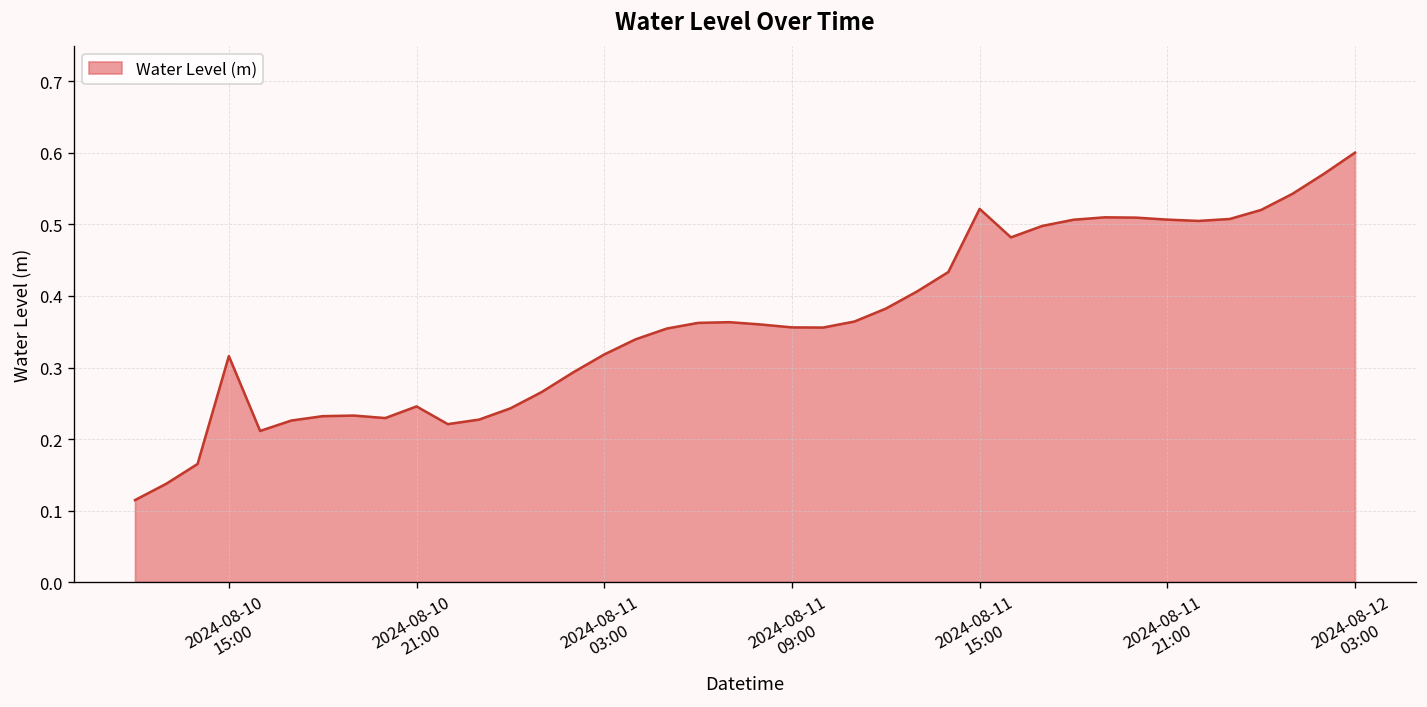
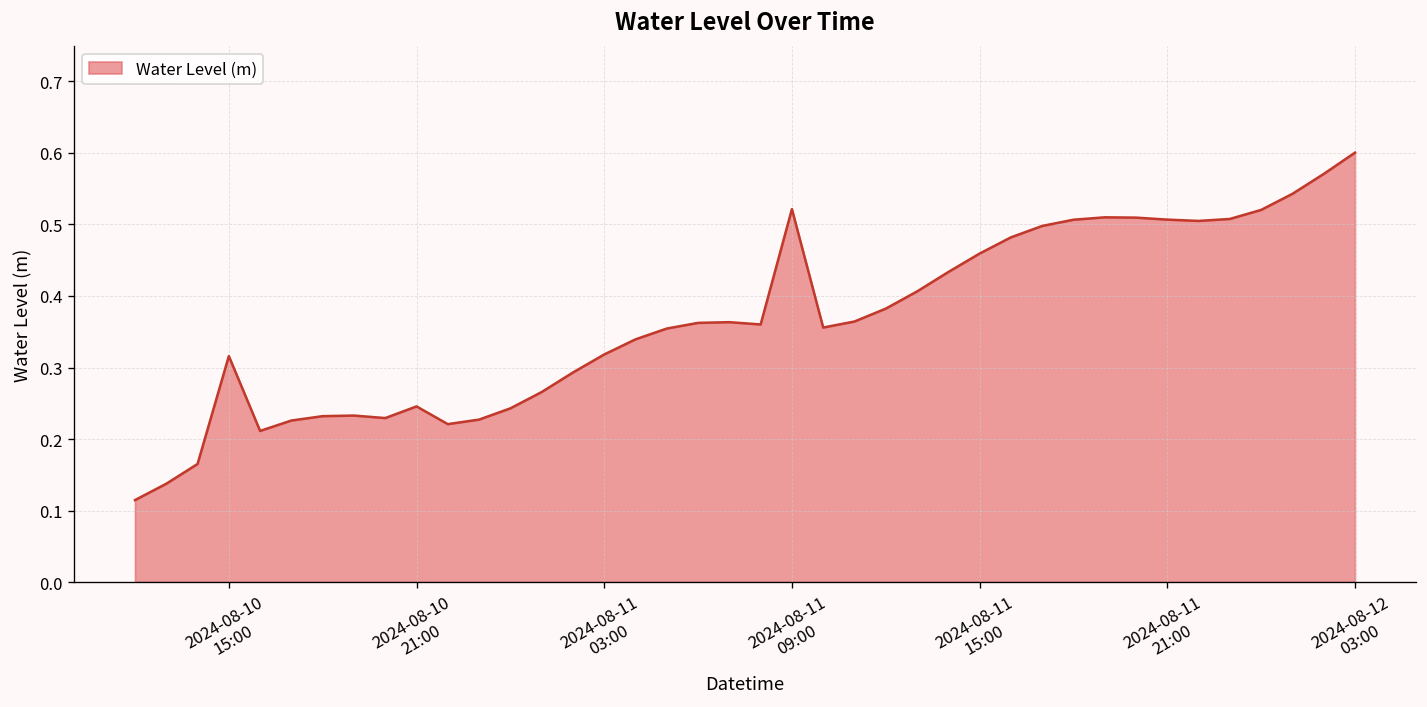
2024-08-11 09:00: 0.36 -> 0.52
2024-08-11 15:00: 0.52 -> 0.46
